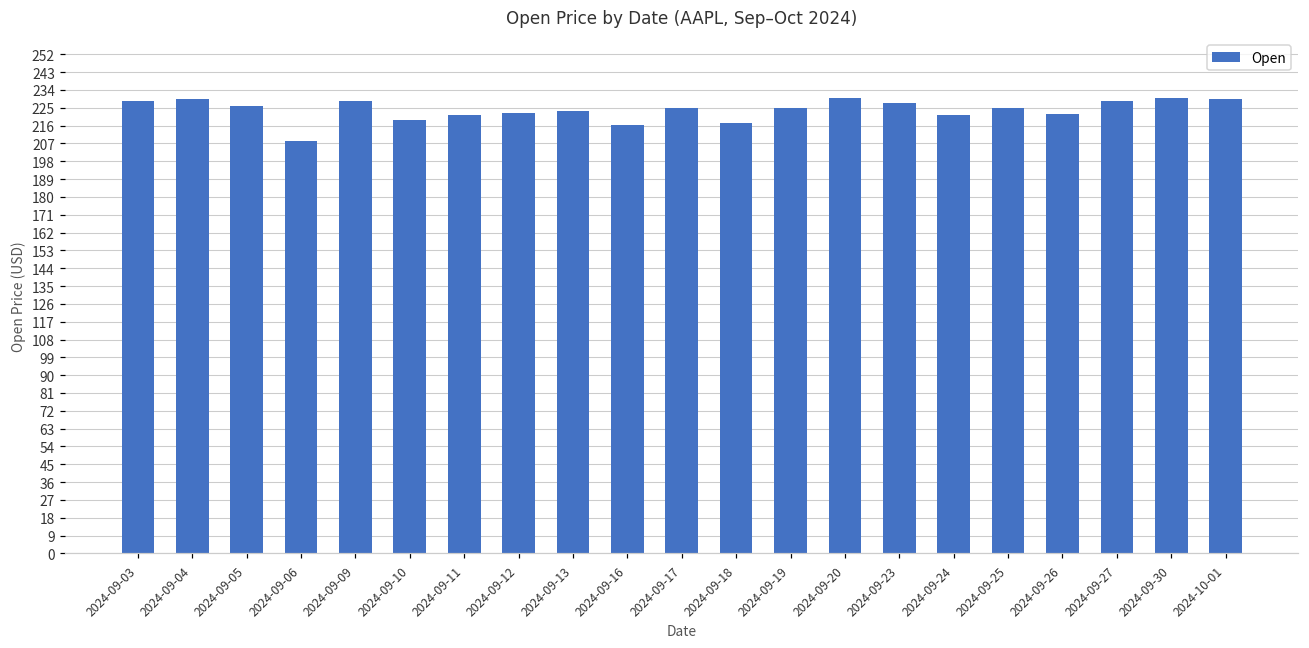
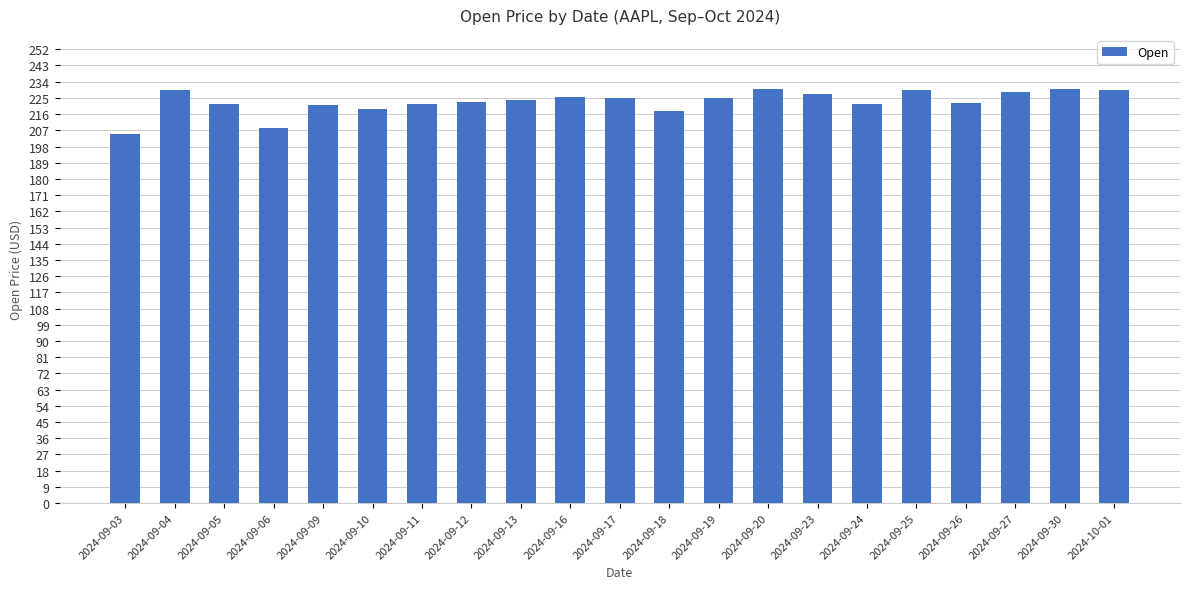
2024-09-03: 229 -> 205
2024-09-05: 226 -> 222
2024-09-09: 228 -> 221
2024-09-16: 217 -> 226
2024-09-25: 225 -> 229
